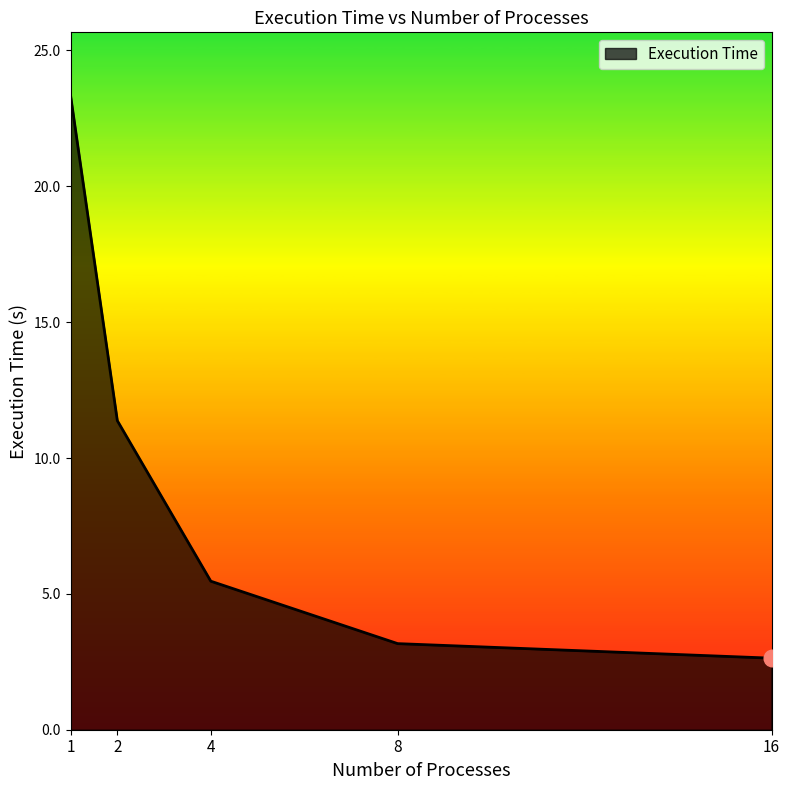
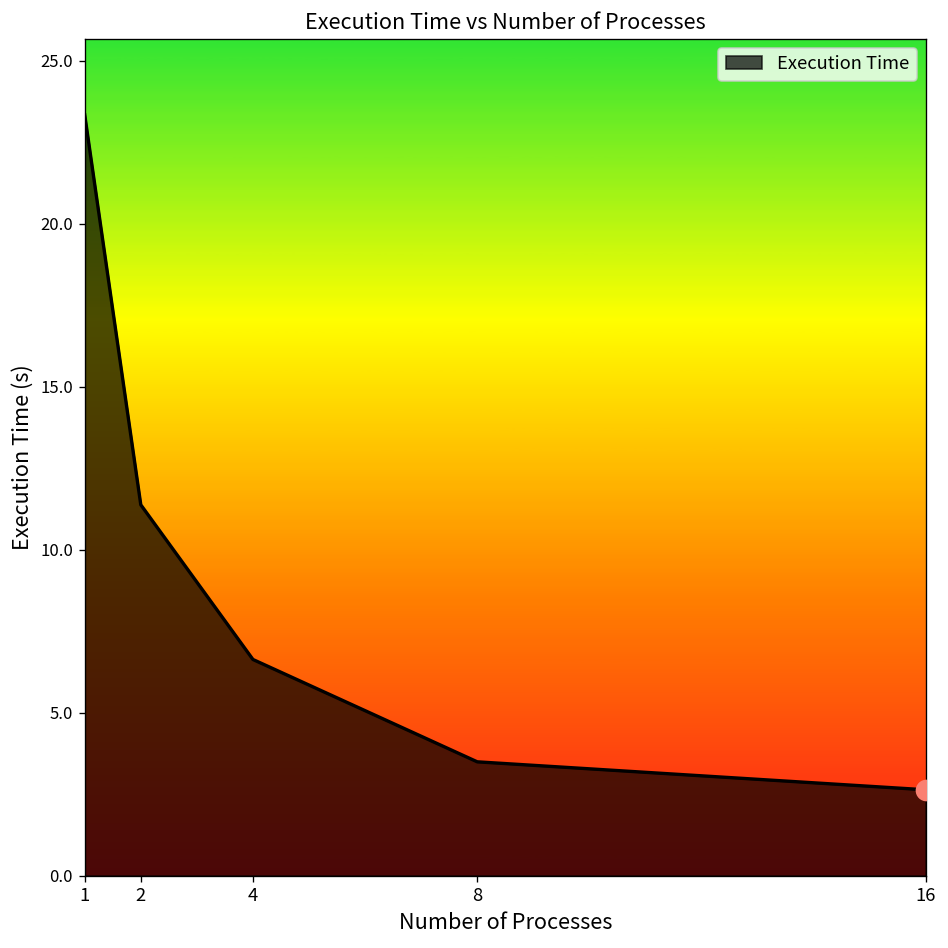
Execution Time, 4: 5.5 -> 6.6
Execution Time, 8: 3.2 -> 3.5
